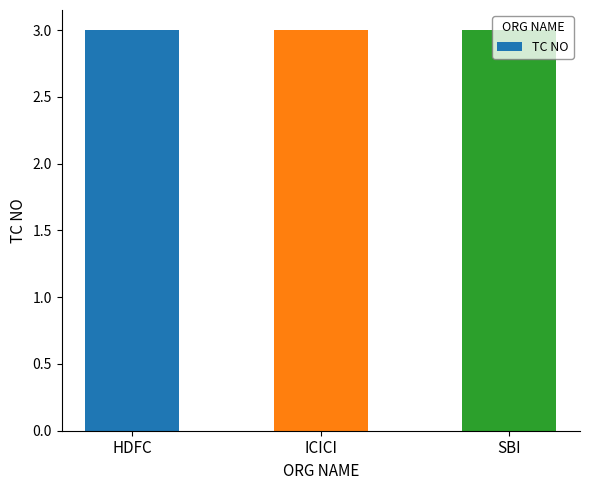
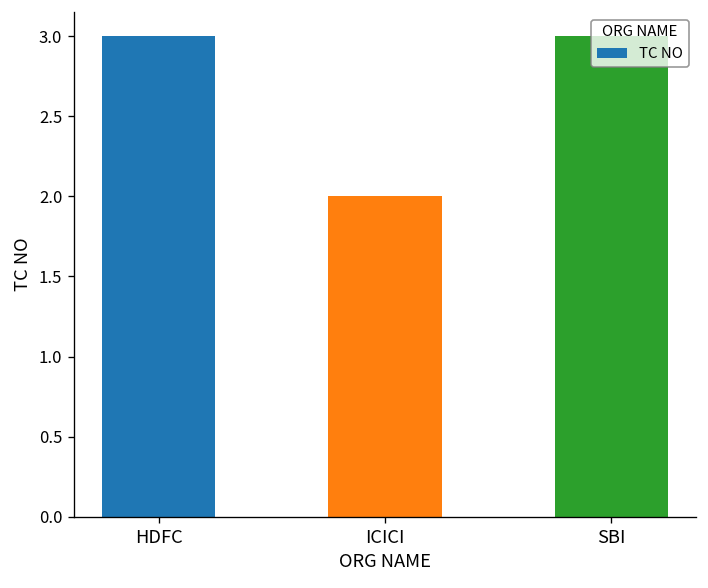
ICICI: 3 -> 2
